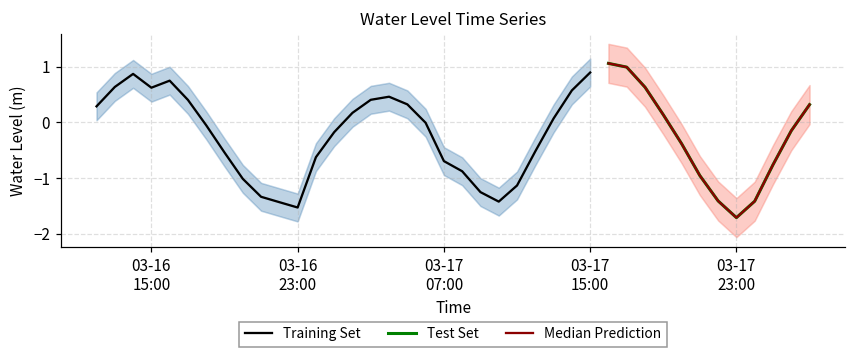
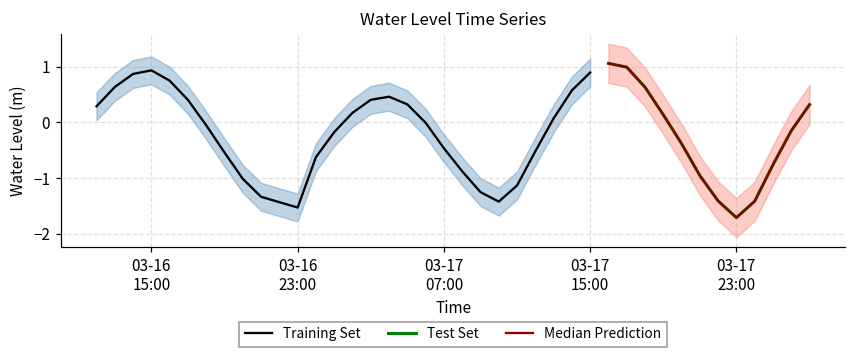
Training Set, 03-16 15:00: 0.6 -> 0.9
Training Set, 03-17 07:00: -0.7 -> -0.5
